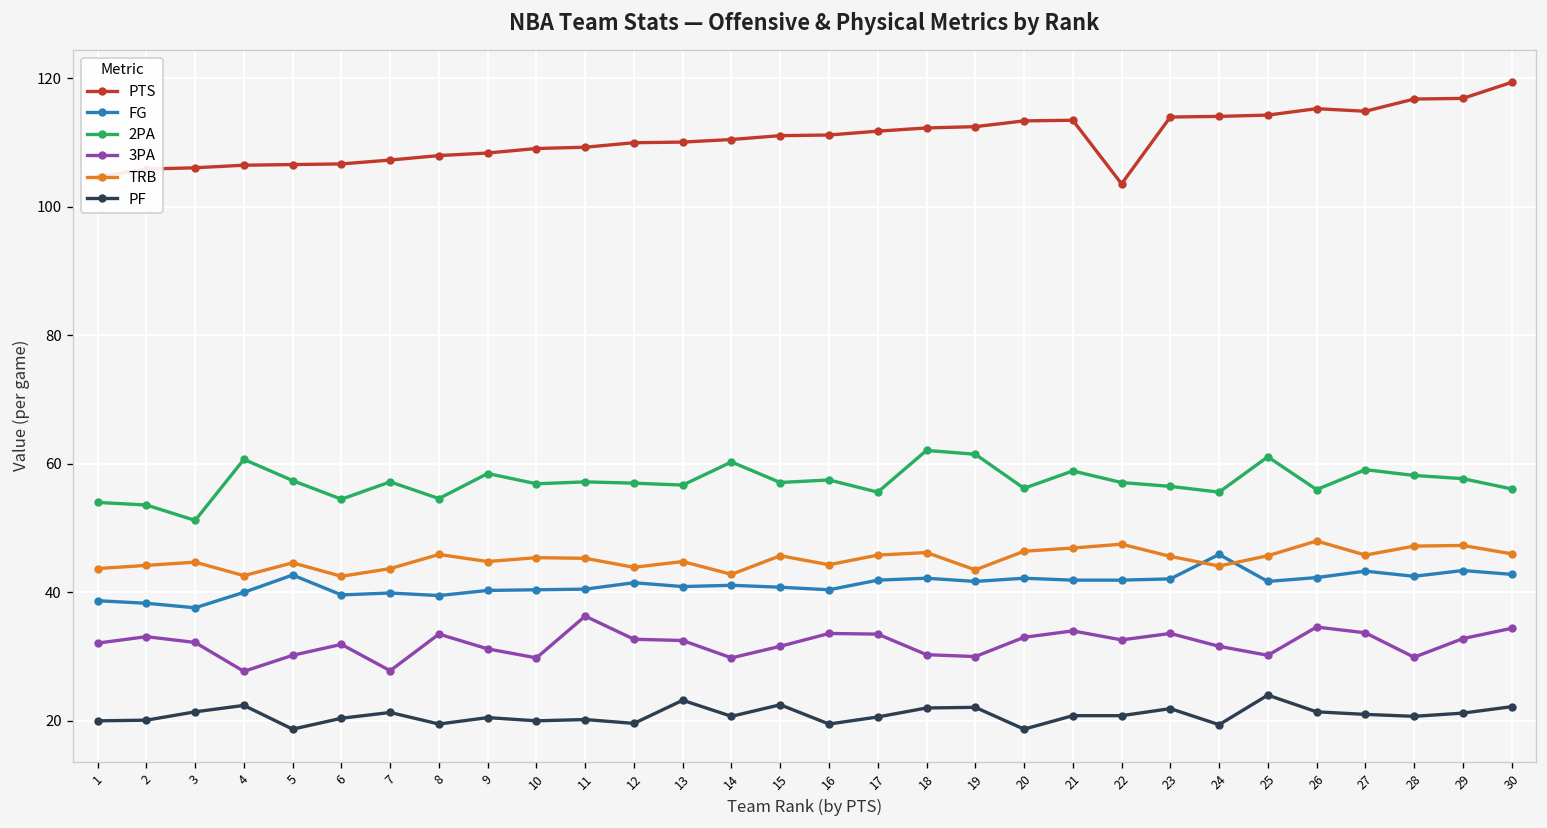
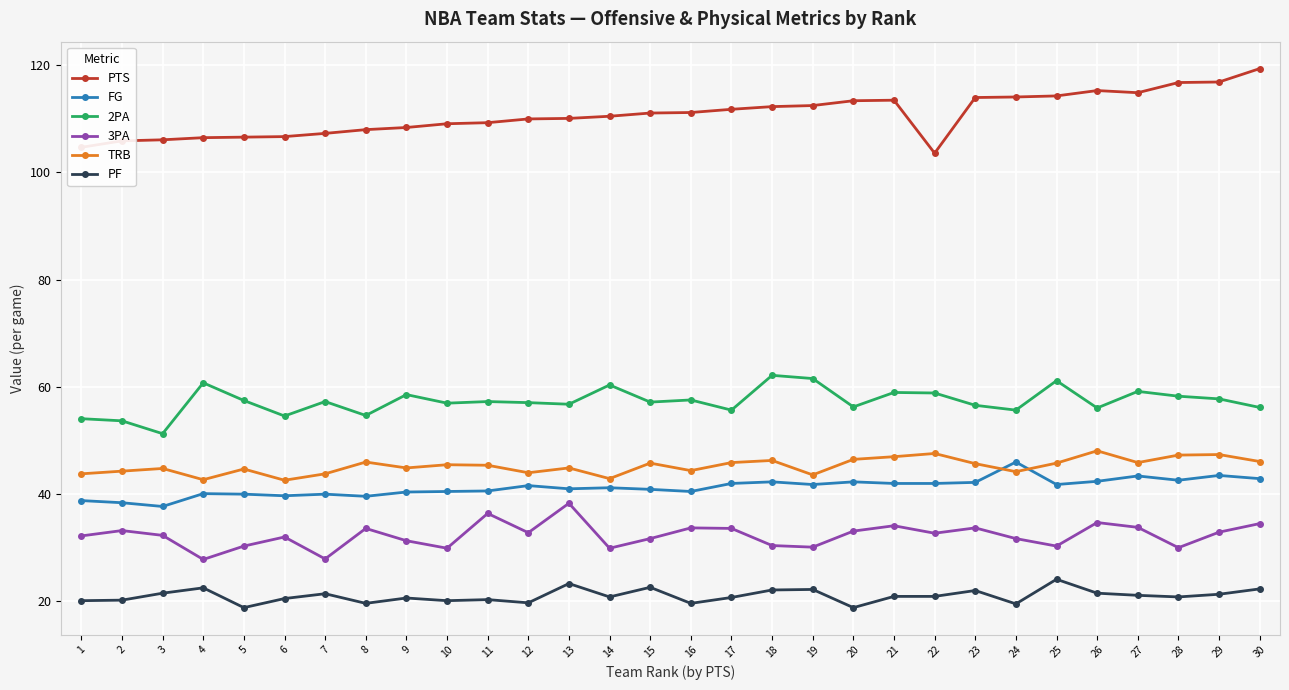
FG, 5: 43 -> 40
3PA, 13: 33 -> 38
2PA, 22: 57 -> 59
